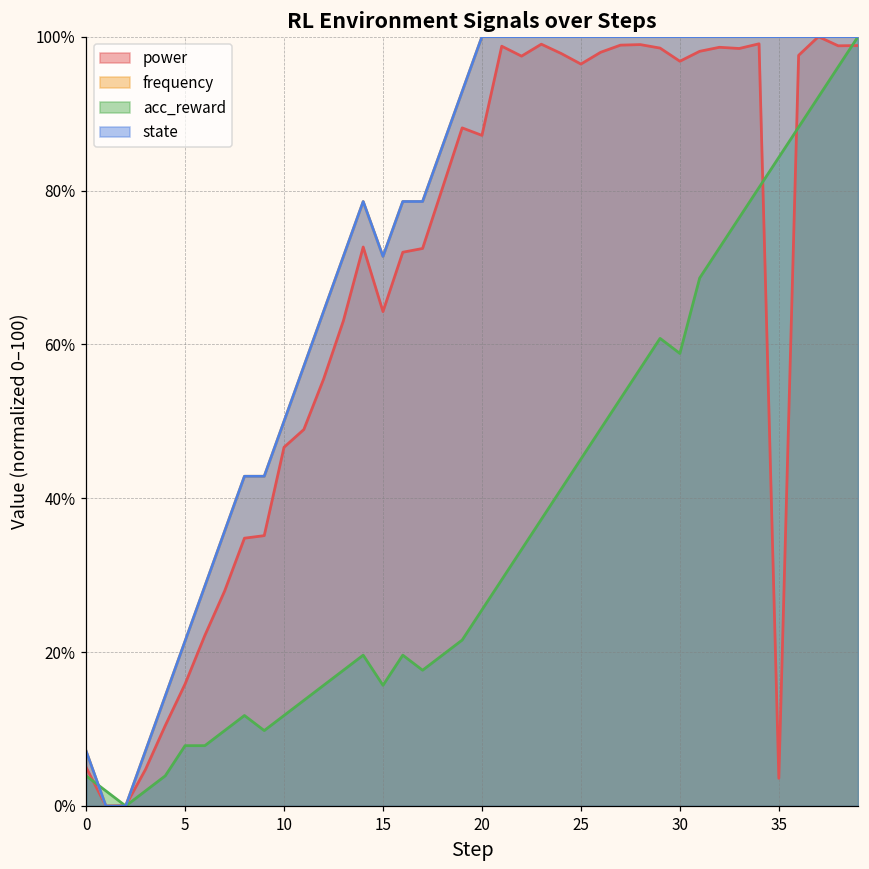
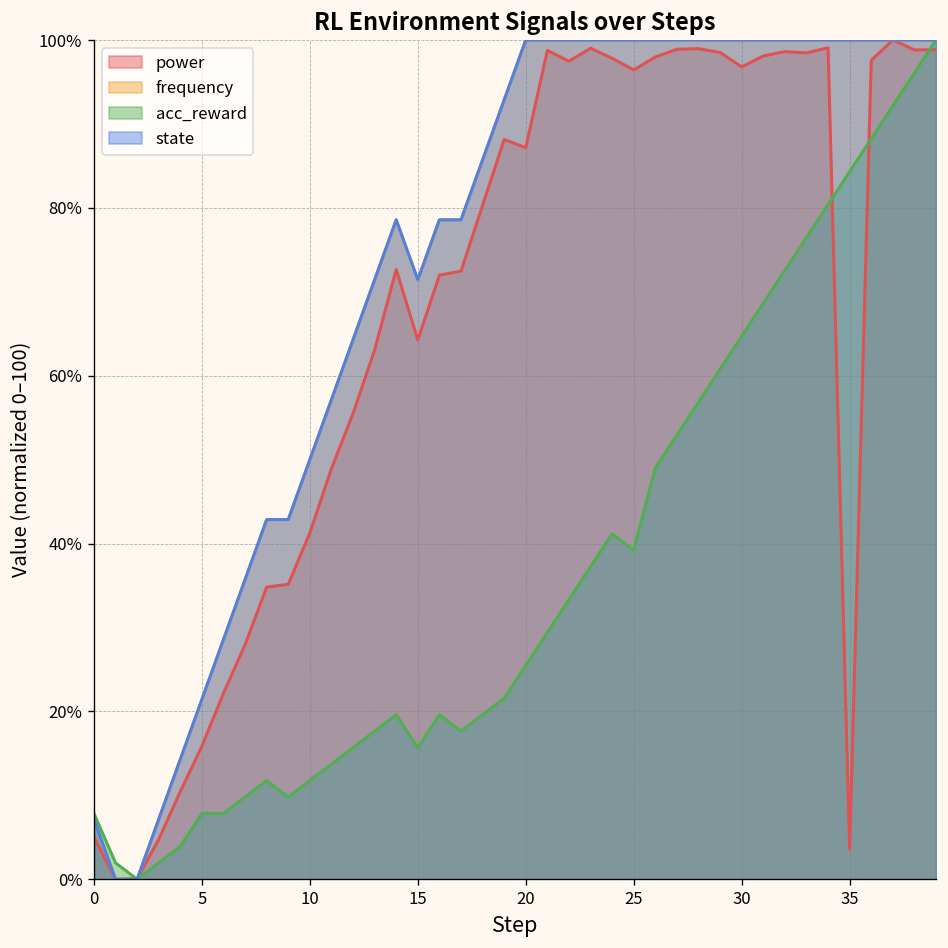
acc_reward, 0: 4% -> 8%
power, 10: 47% -> 41%
acc_reward, 25: 45% -> 39%
acc_reward, 30: 59% -> 65%
